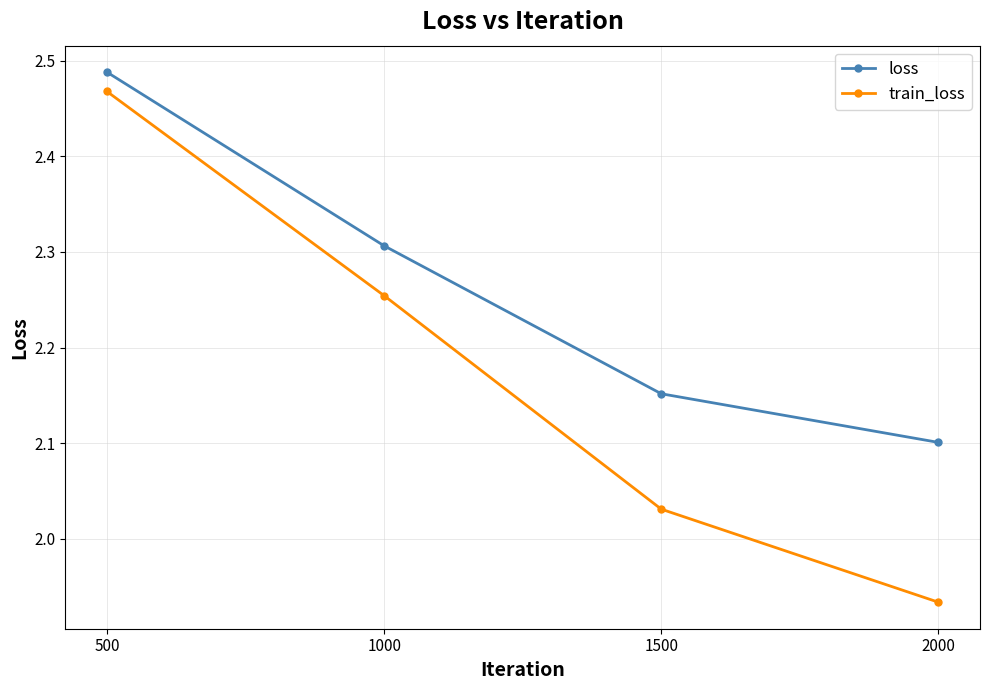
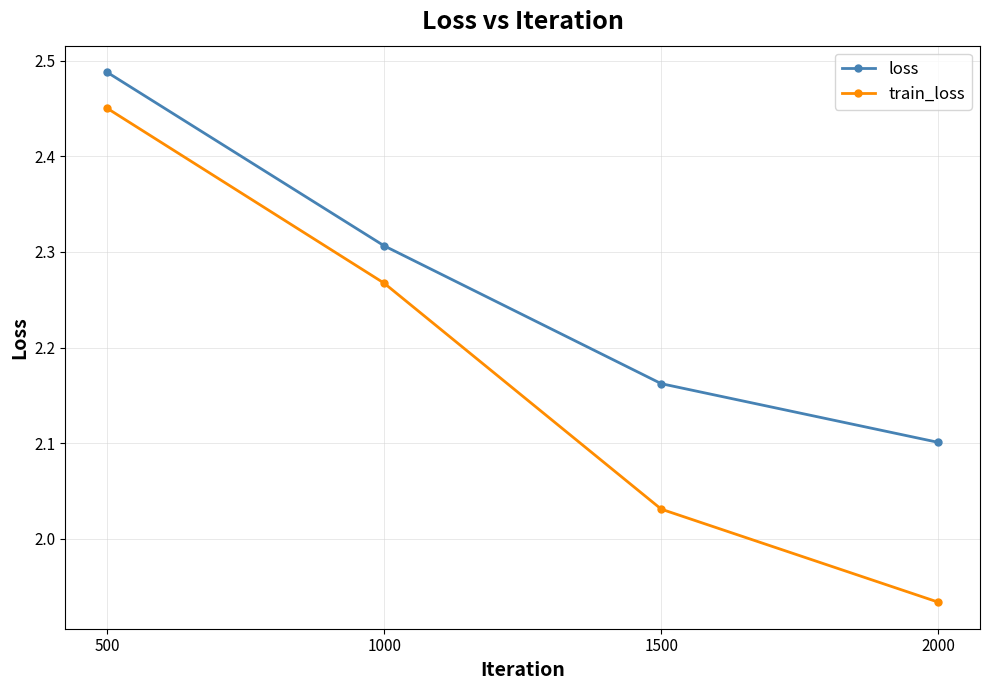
train_loss, 500: 2.47 -> 2.45
train_loss, 1000: 2.25 -> 2.27
loss, 1500: 2.15 -> 2.16
